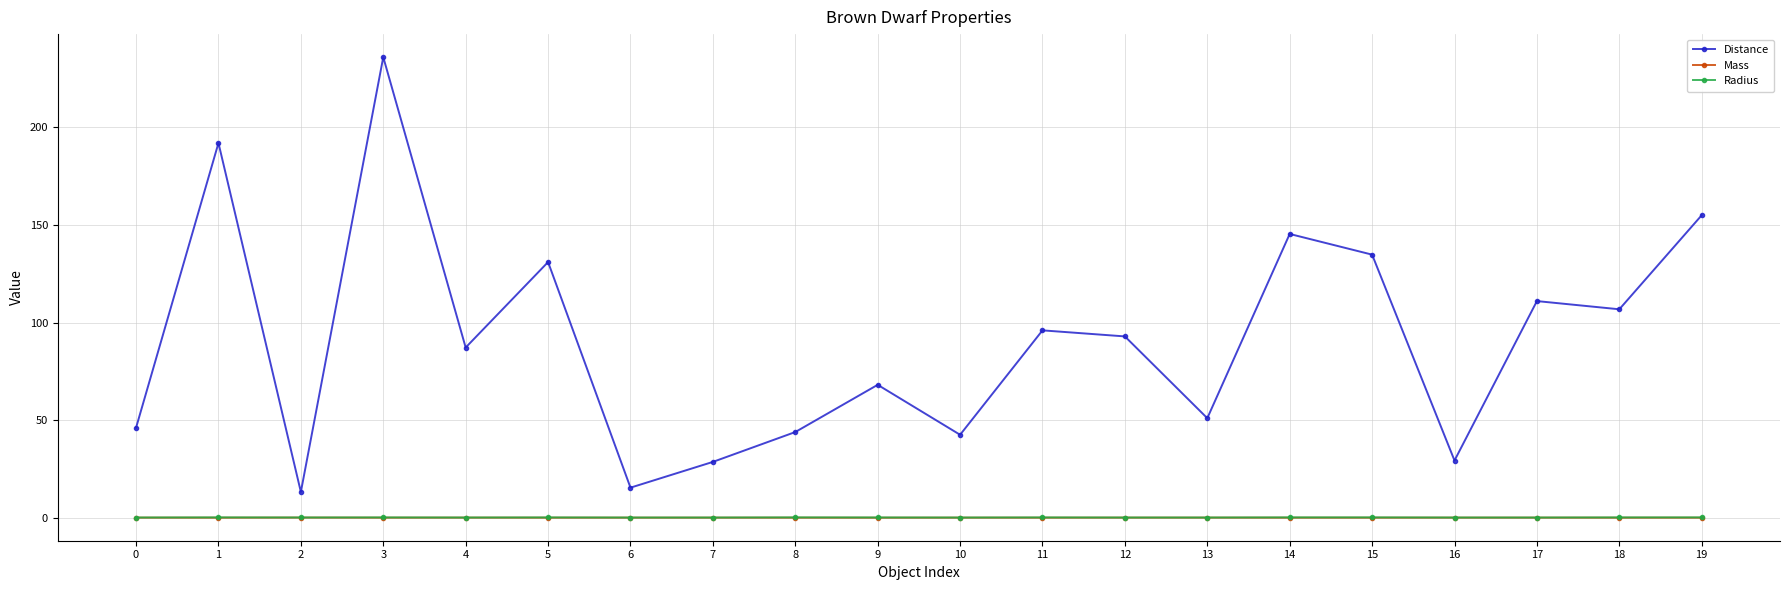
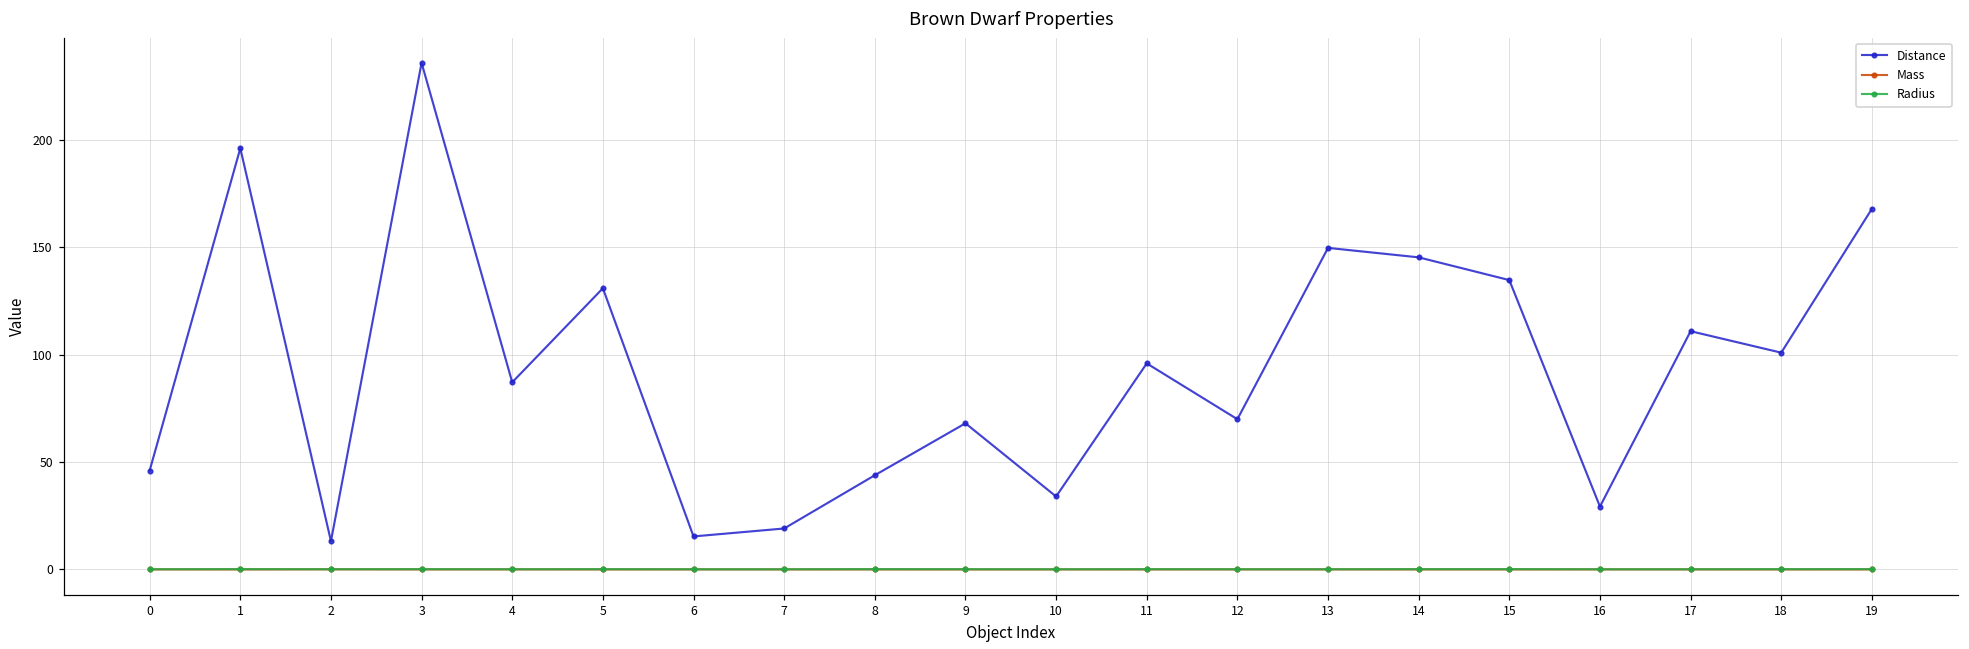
Distance, 1: 192 -> 196
Distance, 7: 29 -> 19
Distance, 10: 43 -> 34
Distance, 12: 93 -> 70
Distance, 13: 51 -> 150
Distance, 18: 107 -> 101
Distance, 19: 155 -> 168
